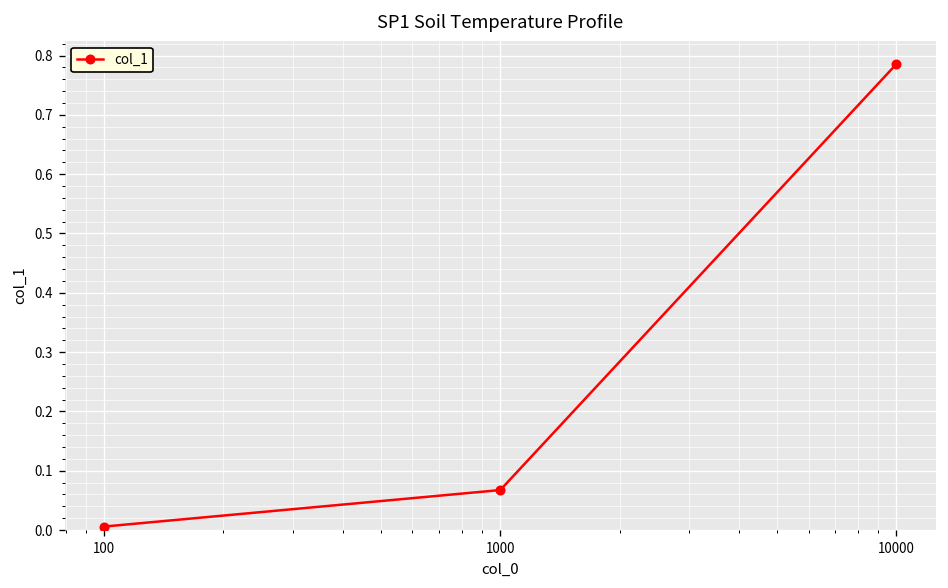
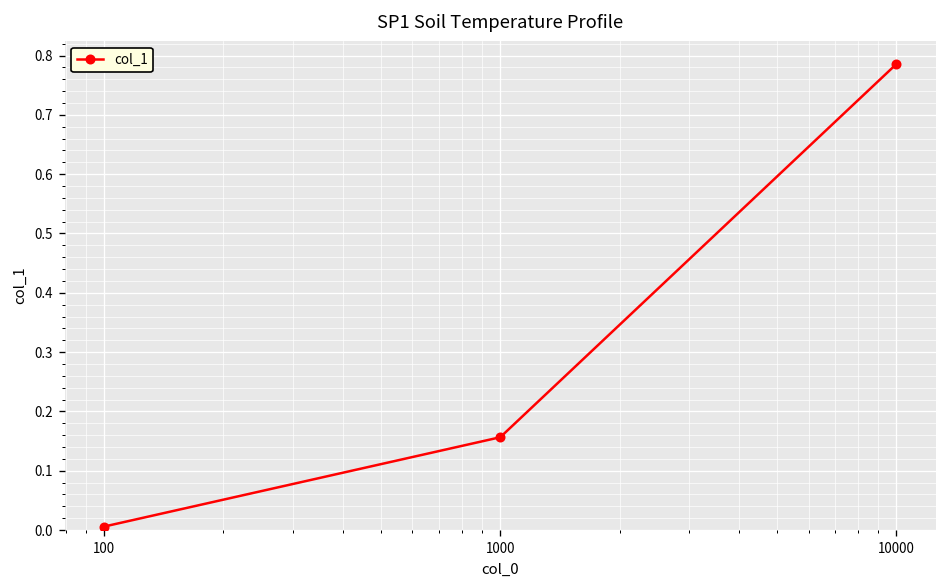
1000: 0.07 -> 0.16
